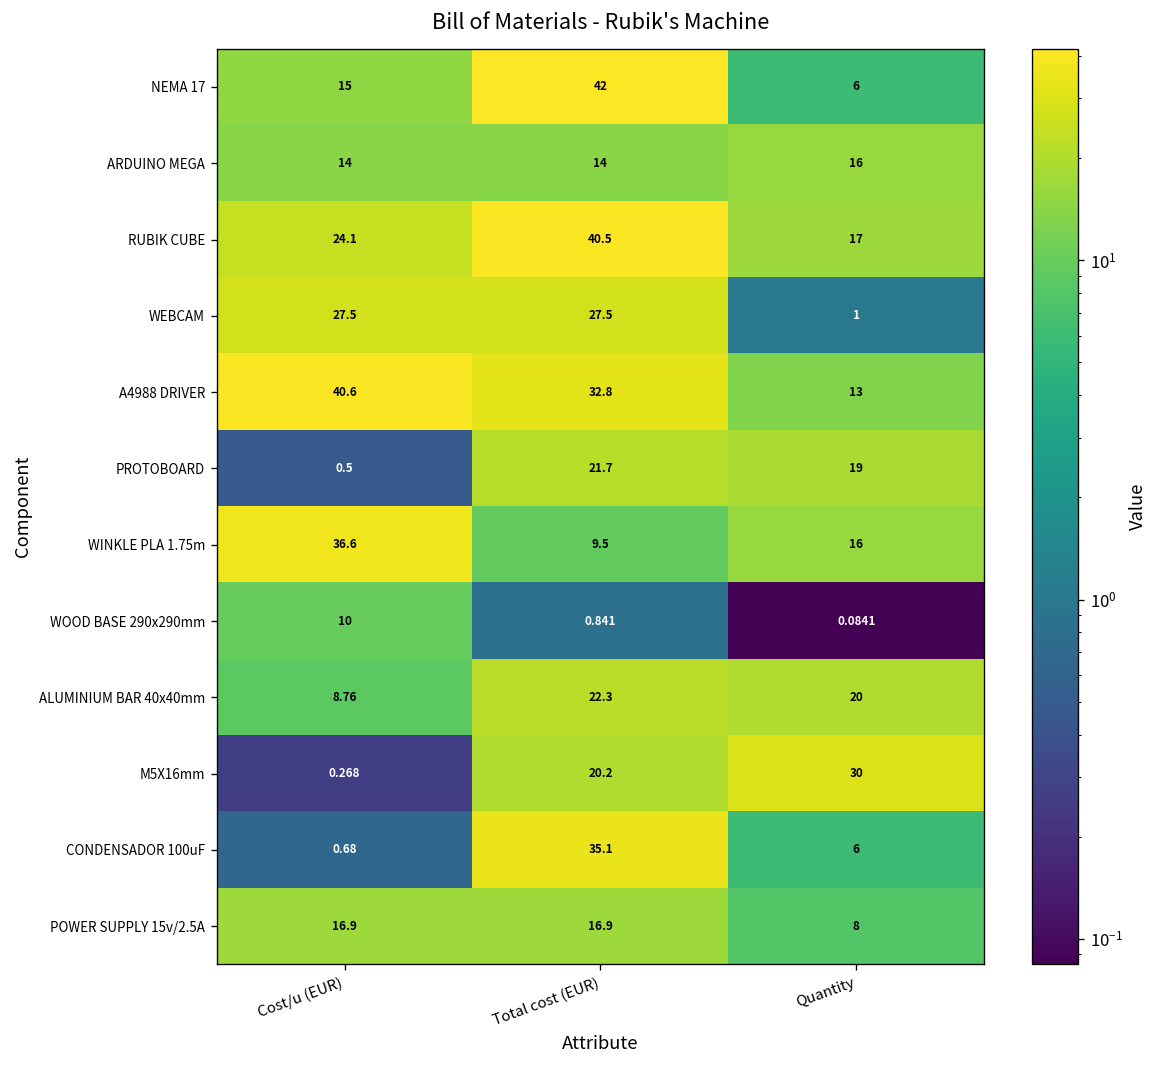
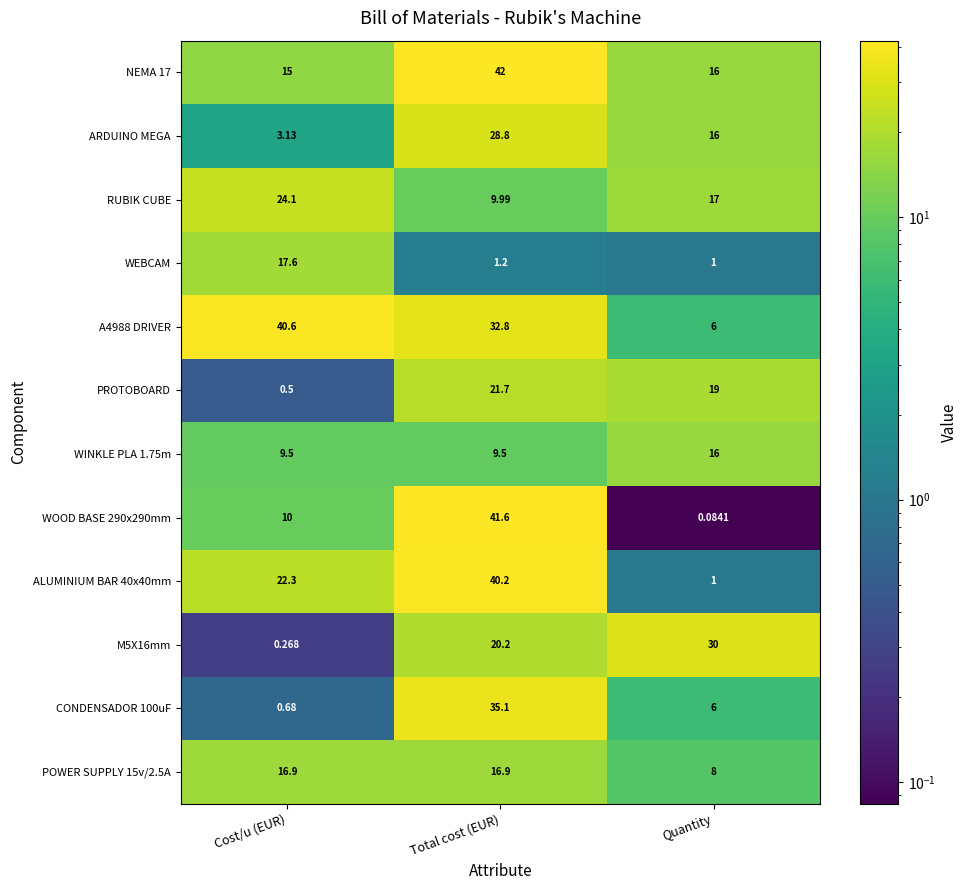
NEMA 17, Quantity: 6 -> 16
ARDUINO MEGA, Cost/u (EUR): 14 -> 3.13
ARDUINO MEGA, Total cost (EUR): 14 -> 28.8
RUBIK CUBE, Total cost (EUR): 40.5 -> 9.99
WEBCAM, Cost/u (EUR): 27.5 -> 17.6
WEBCAM, Total cost (EUR): 27.5 -> 1.2
A4988 DRIVER, Quantity: 13 -> 6
WINKLE PLA 1.75m, Cost/u (EUR): 36.6 -> 9.5
WOOD BASE 290x290mm, Total cost (EUR): 0.841 -> 41.6
ALUMINIUM BAR 40x40mm, Cost/u (EUR): 8.76 -> 22.3
ALUMINIUM BAR 40x40mm, Total cost (EUR): 22.3 -> 40.2
ALUMINIUM BAR 40x40mm, Quantity: 20 -> 1
